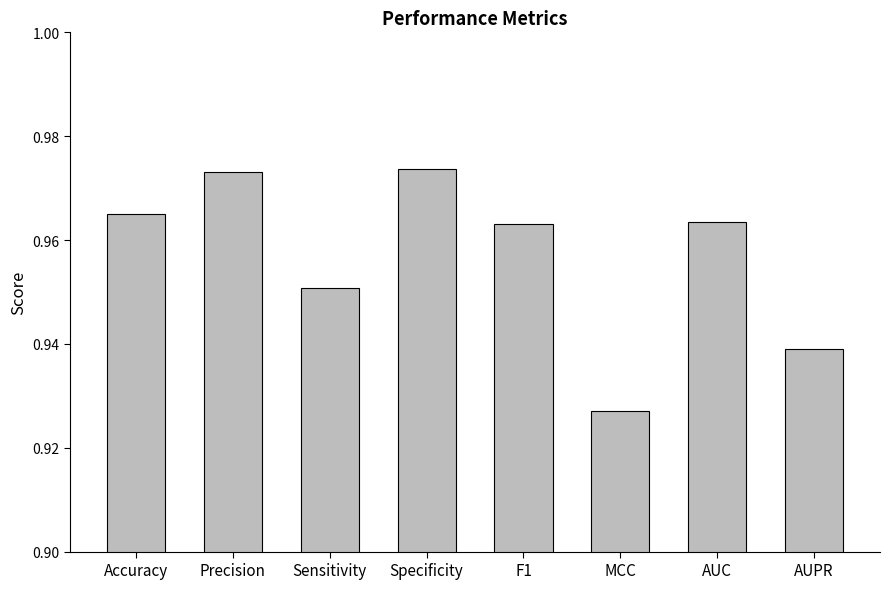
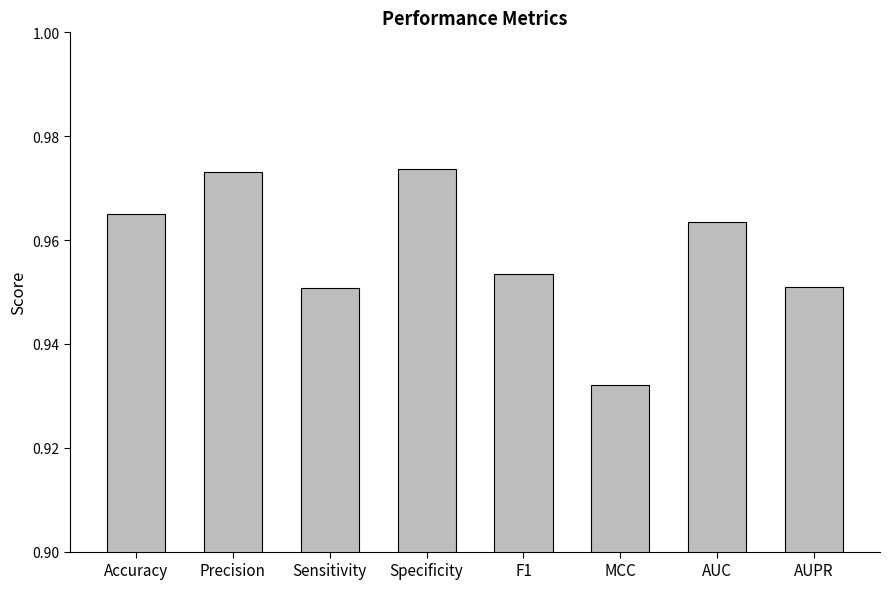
F1: 0.963 -> 0.954
MCC: 0.927 -> 0.932
AUPR: 0.939 -> 0.951
